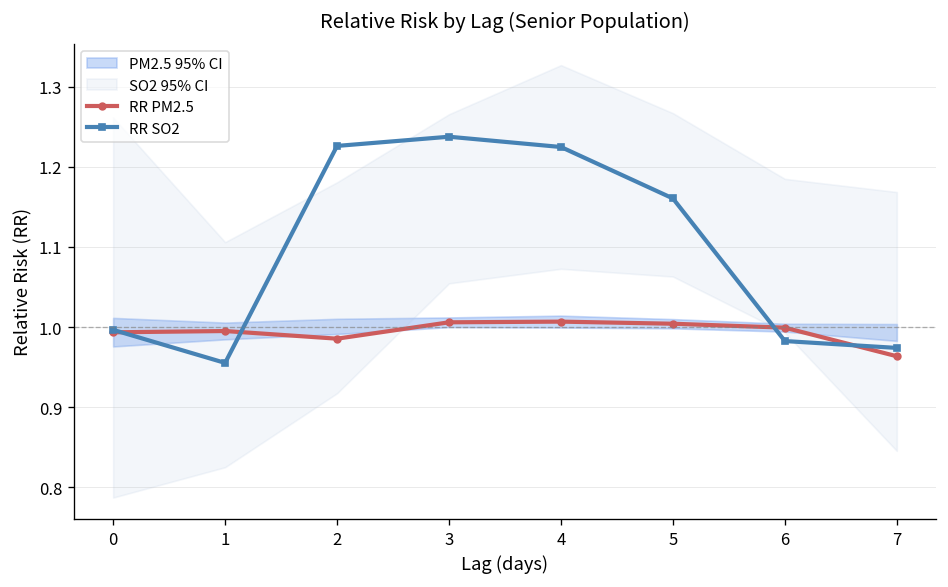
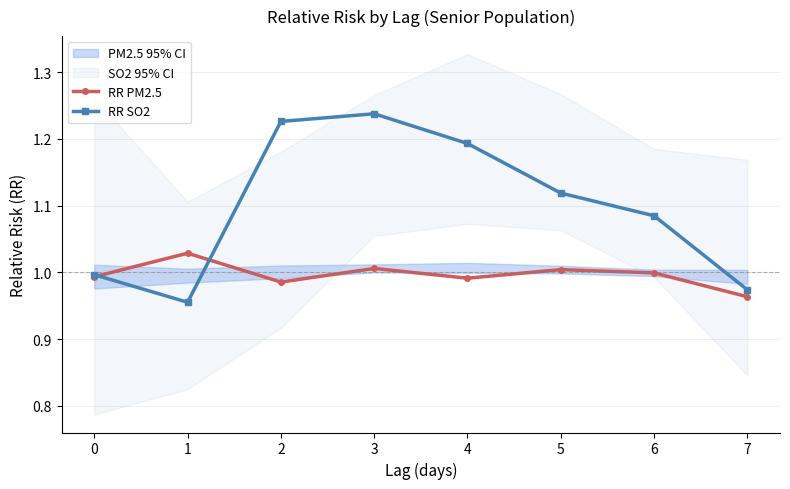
RR PM2.5, 1: 0.99 -> 1.03
RR PM2.5, 4: 1.01 -> 0.99
RR SO2, 4: 1.22 -> 1.19
RR SO2, 5: 1.16 -> 1.12
RR SO2, 6: 0.98 -> 1.08
